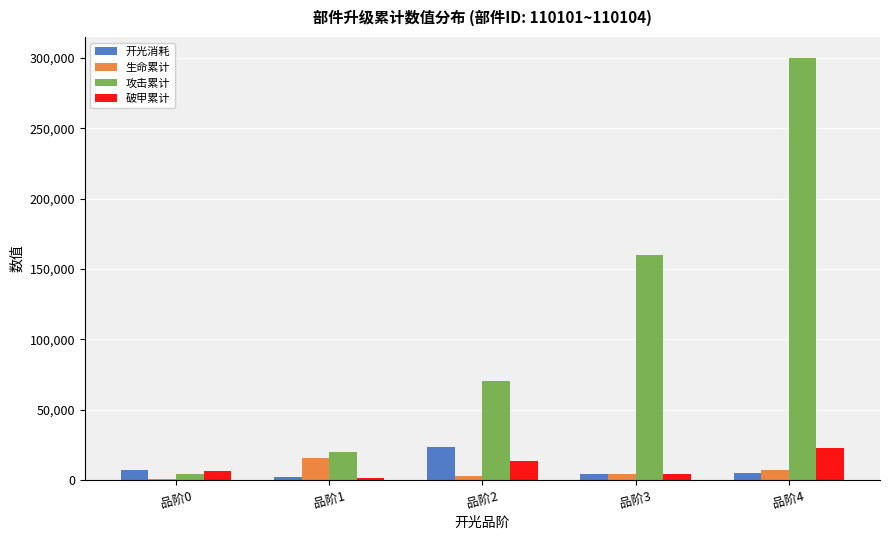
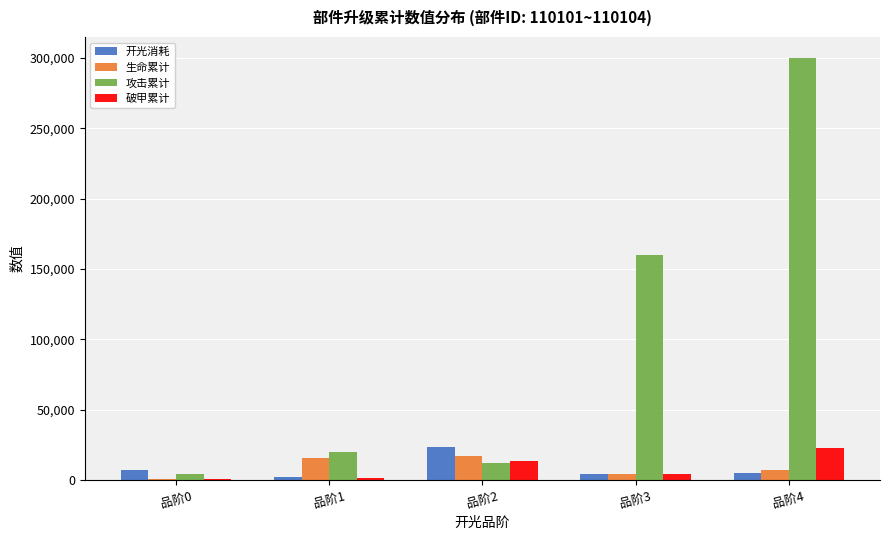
破甲累计, 品阶0: 7,000 -> 1,000
生命累计, 品阶2: 3,000 -> 17,000
攻击累计, 品阶2: 70,000 -> 12,000
